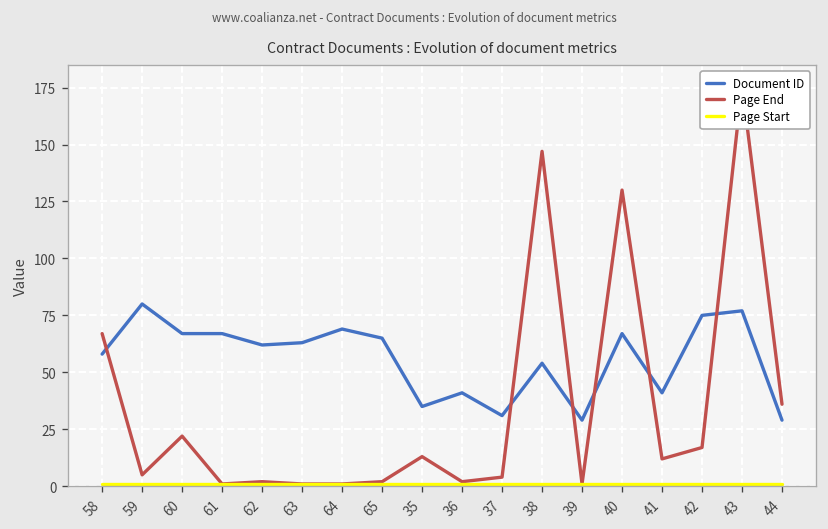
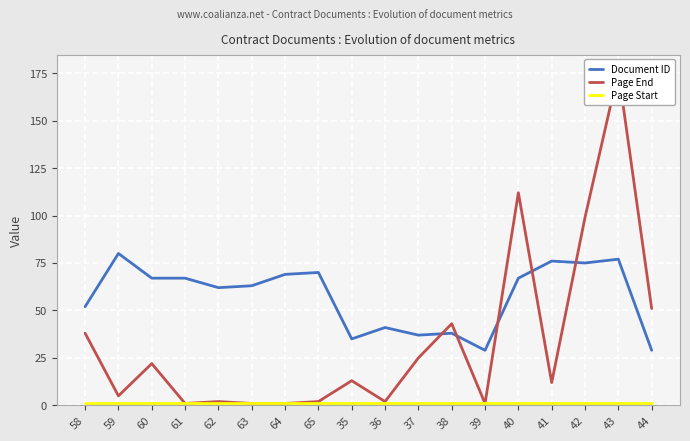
Document ID, 58: 58 -> 52
Page End, 58: 67 -> 38
Document ID, 65: 65 -> 70
Document ID, 37: 31 -> 37
Page End, 37: 4 -> 25
Document ID, 38: 54 -> 38
Page End, 38: 147 -> 43
Page End, 40: 130 -> 112
Document ID, 41: 41 -> 76
Page End, 42: 17 -> 99
Page End, 44: 36 -> 51
